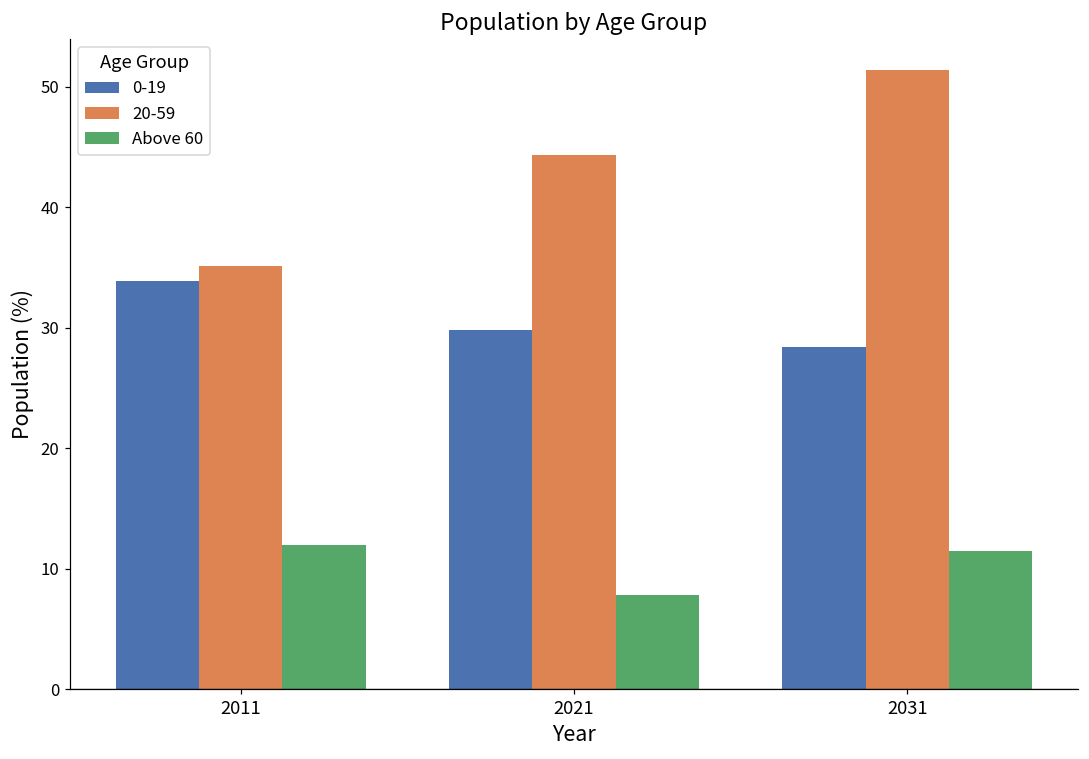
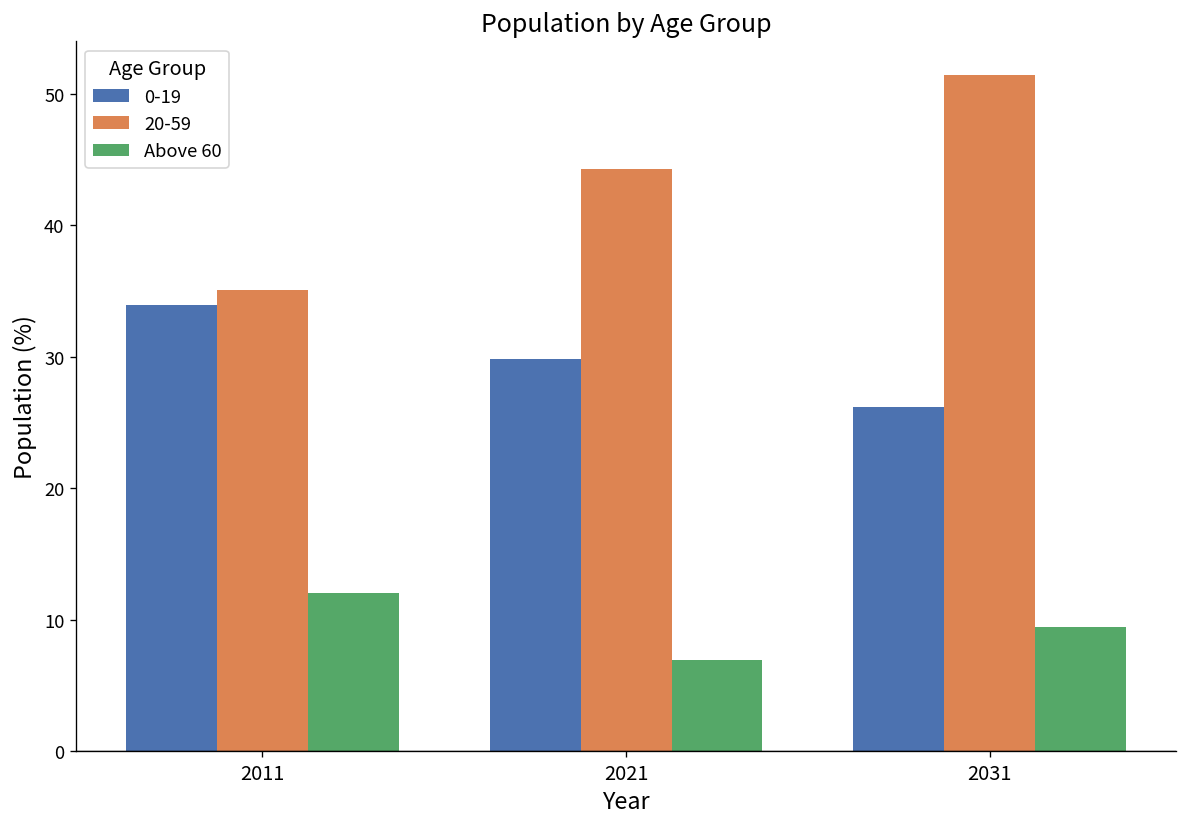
Above 60, 2021: 7.8 -> 6.9
0-19, 2031: 28.4 -> 26.2
Above 60, 2031: 11.5 -> 9.4
